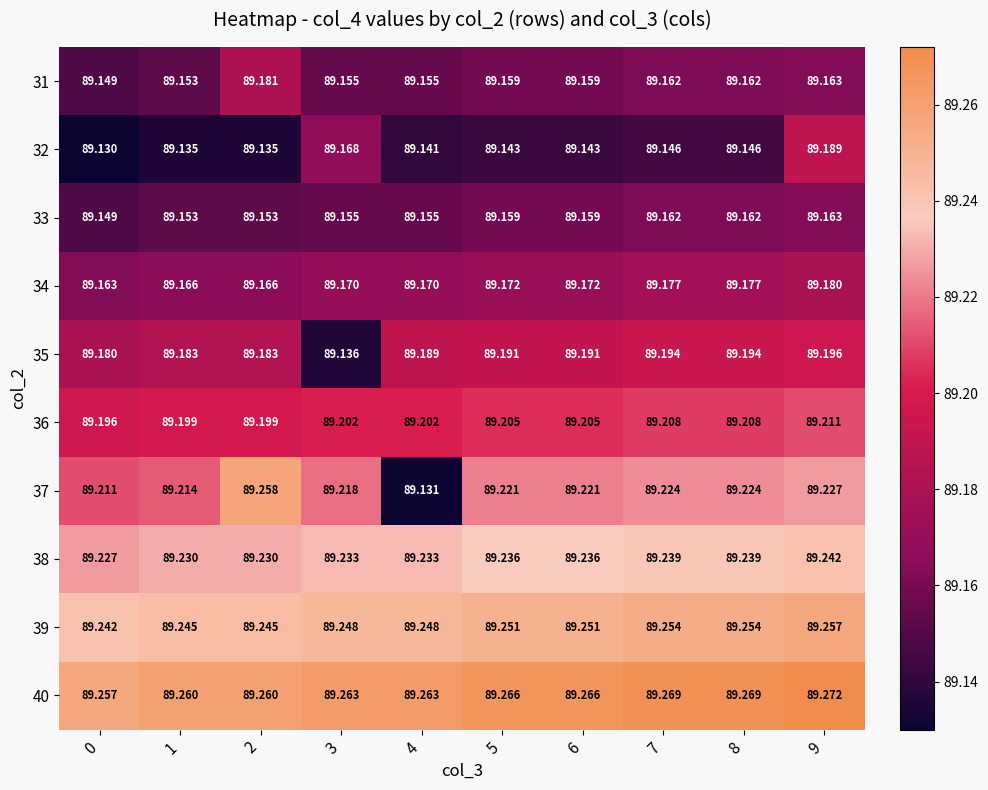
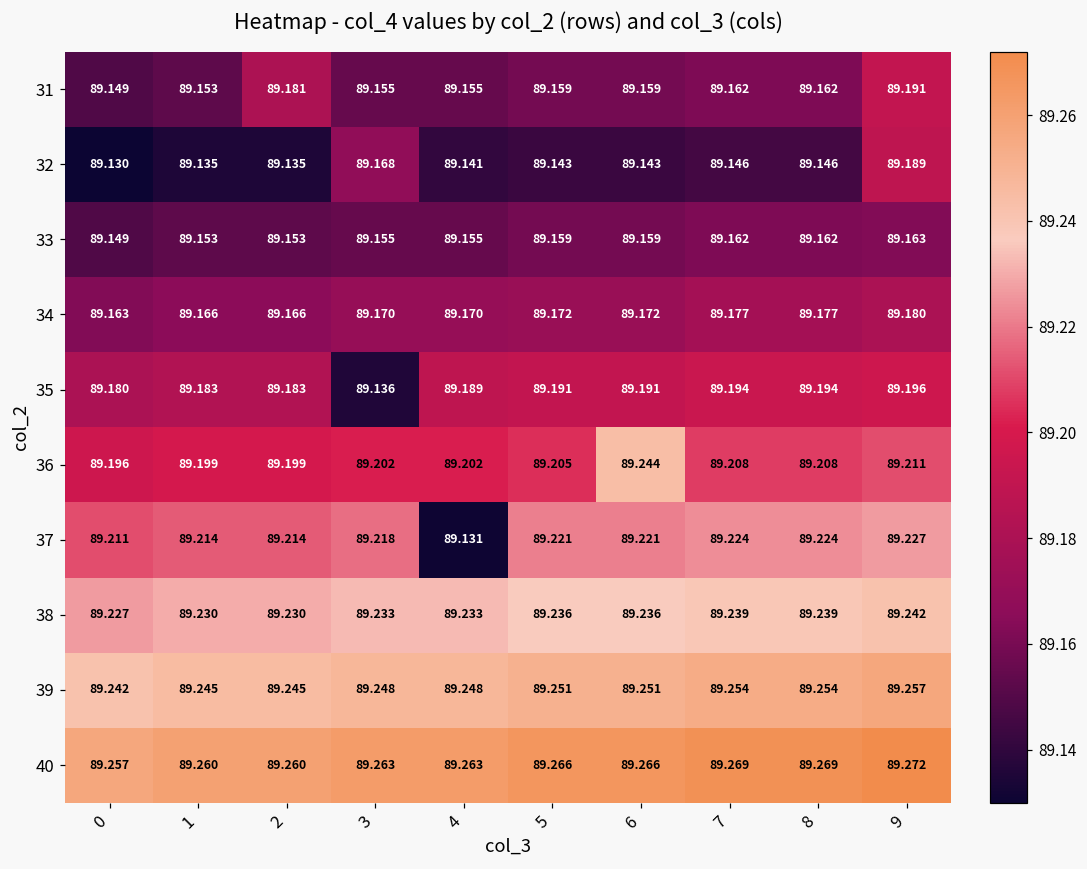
31, 9: 89.163 -> 89.191
36, 6: 89.205 -> 89.244
37, 2: 89.258 -> 89.214
